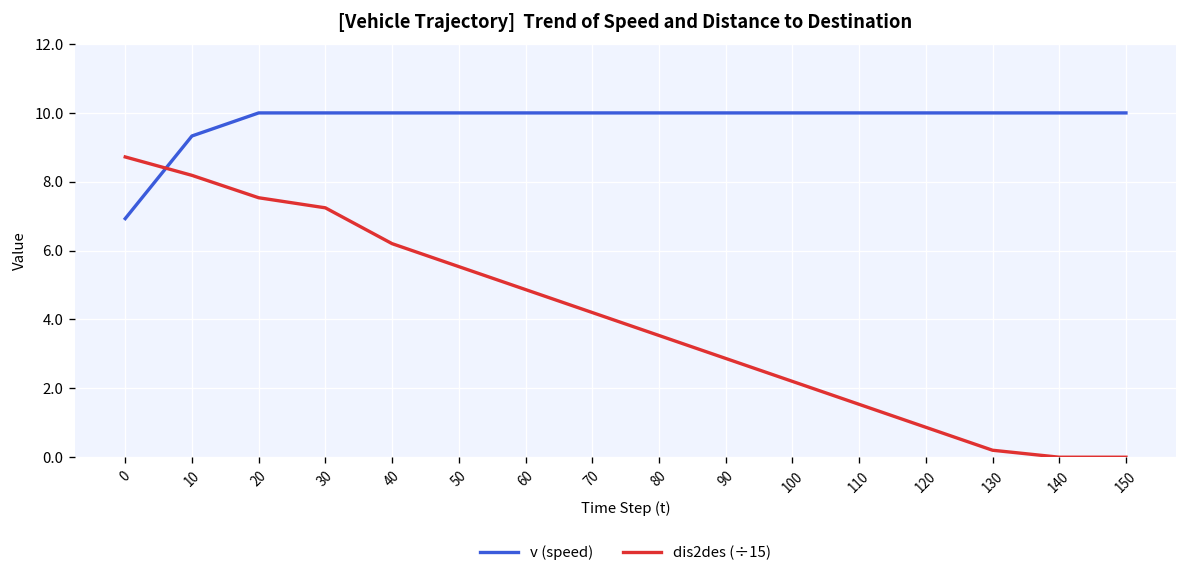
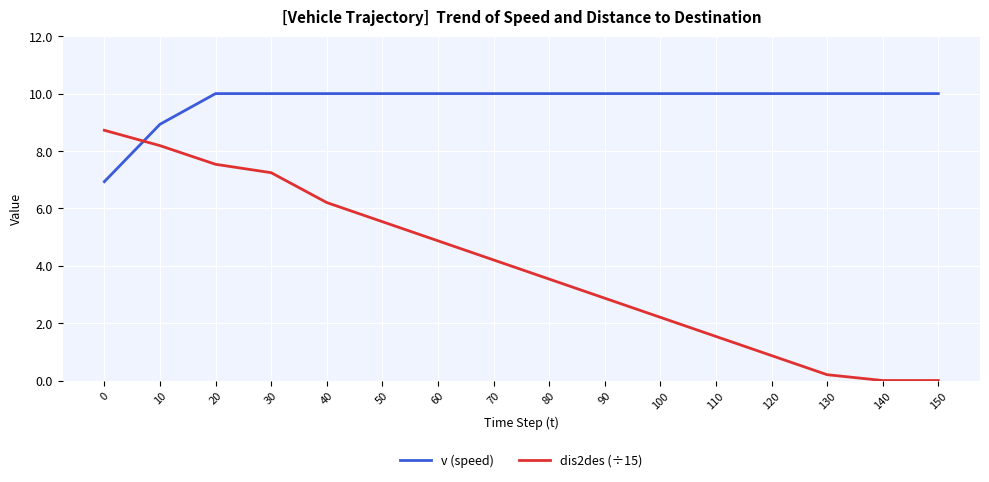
v (speed), 10: 9.3 -> 8.9
